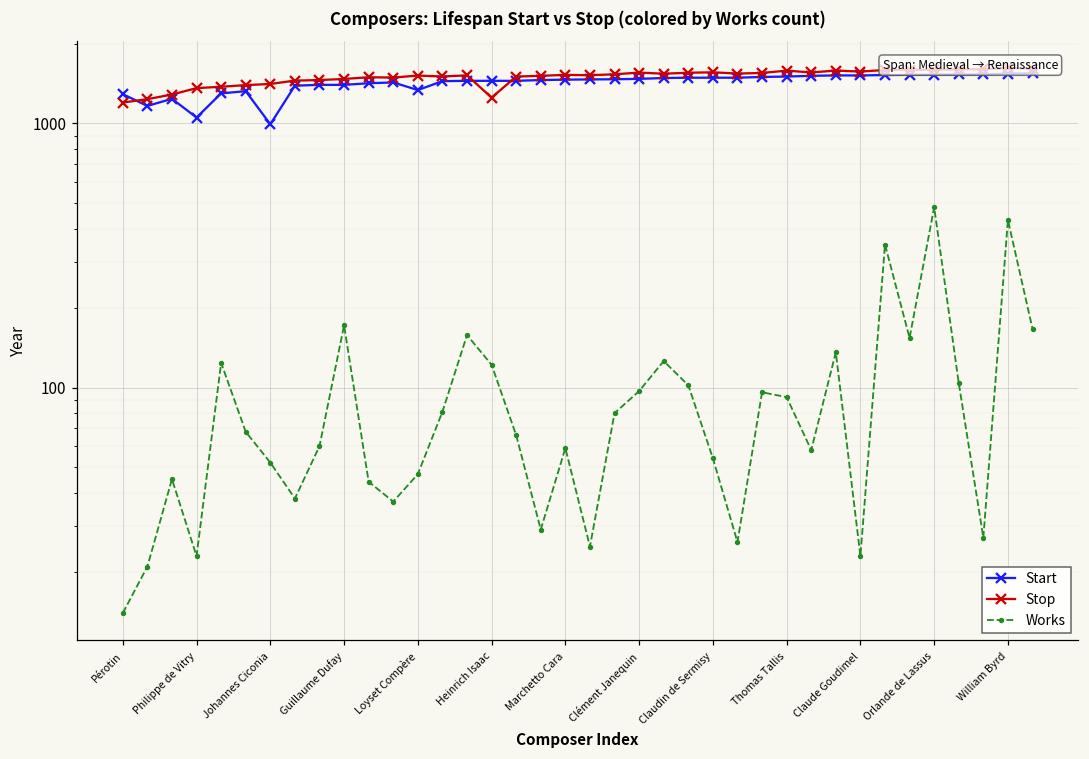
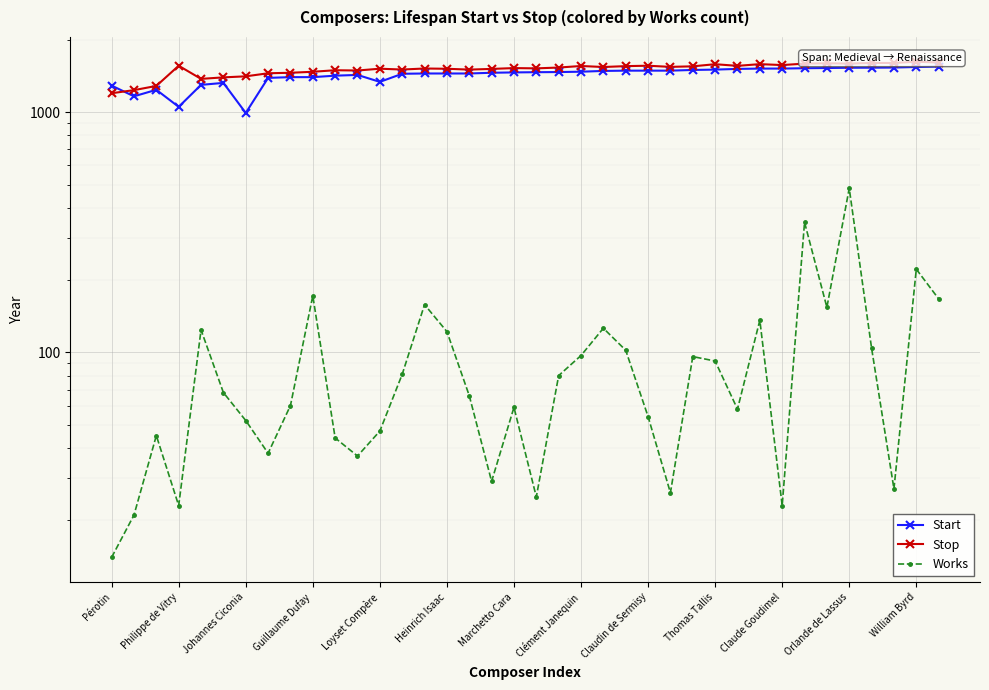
Stop, Philippe de Vitry: 1400 -> 1600
Stop, Heinrich Isaac: 1300 -> 1500
Works, William Byrd: 430 -> 220
